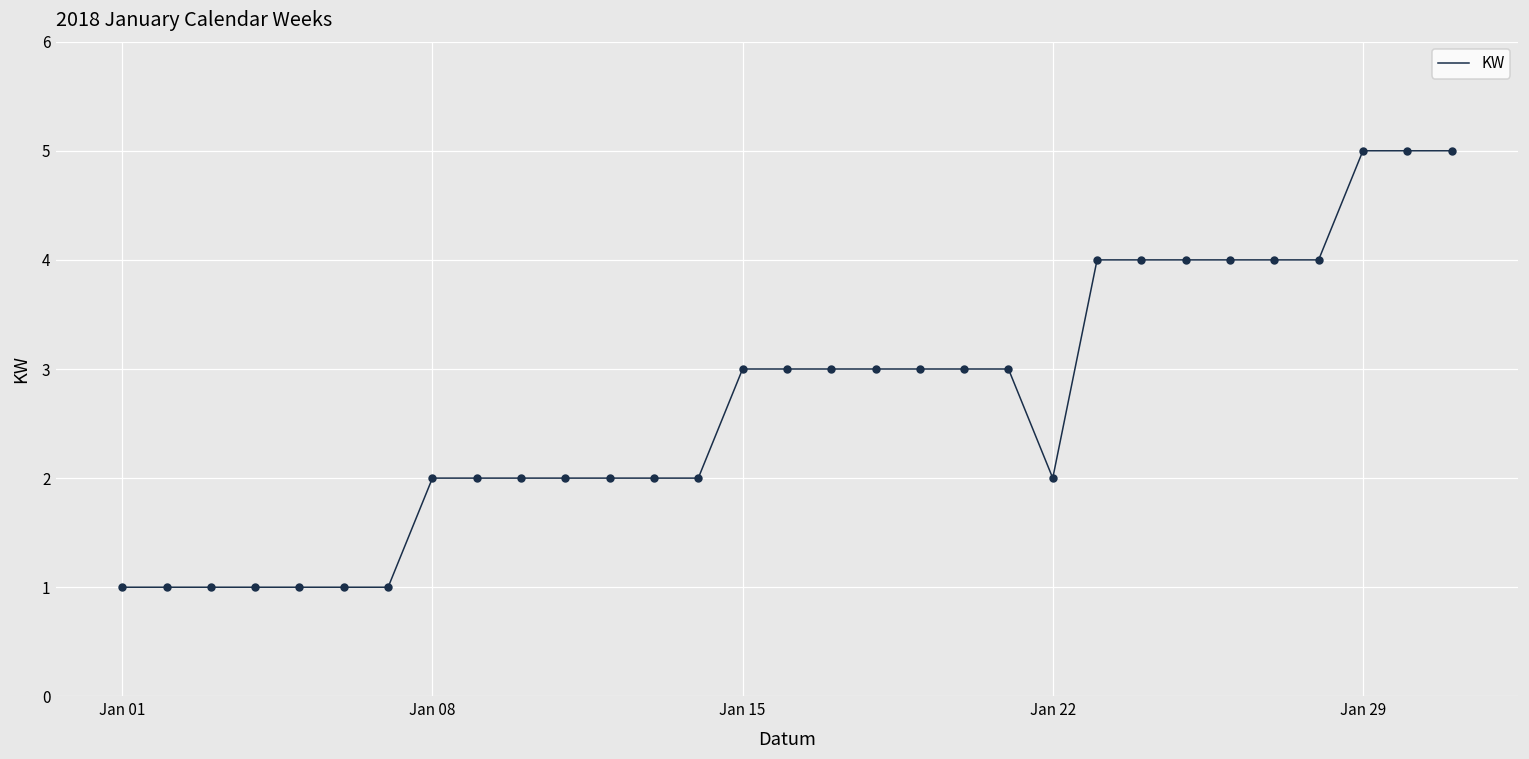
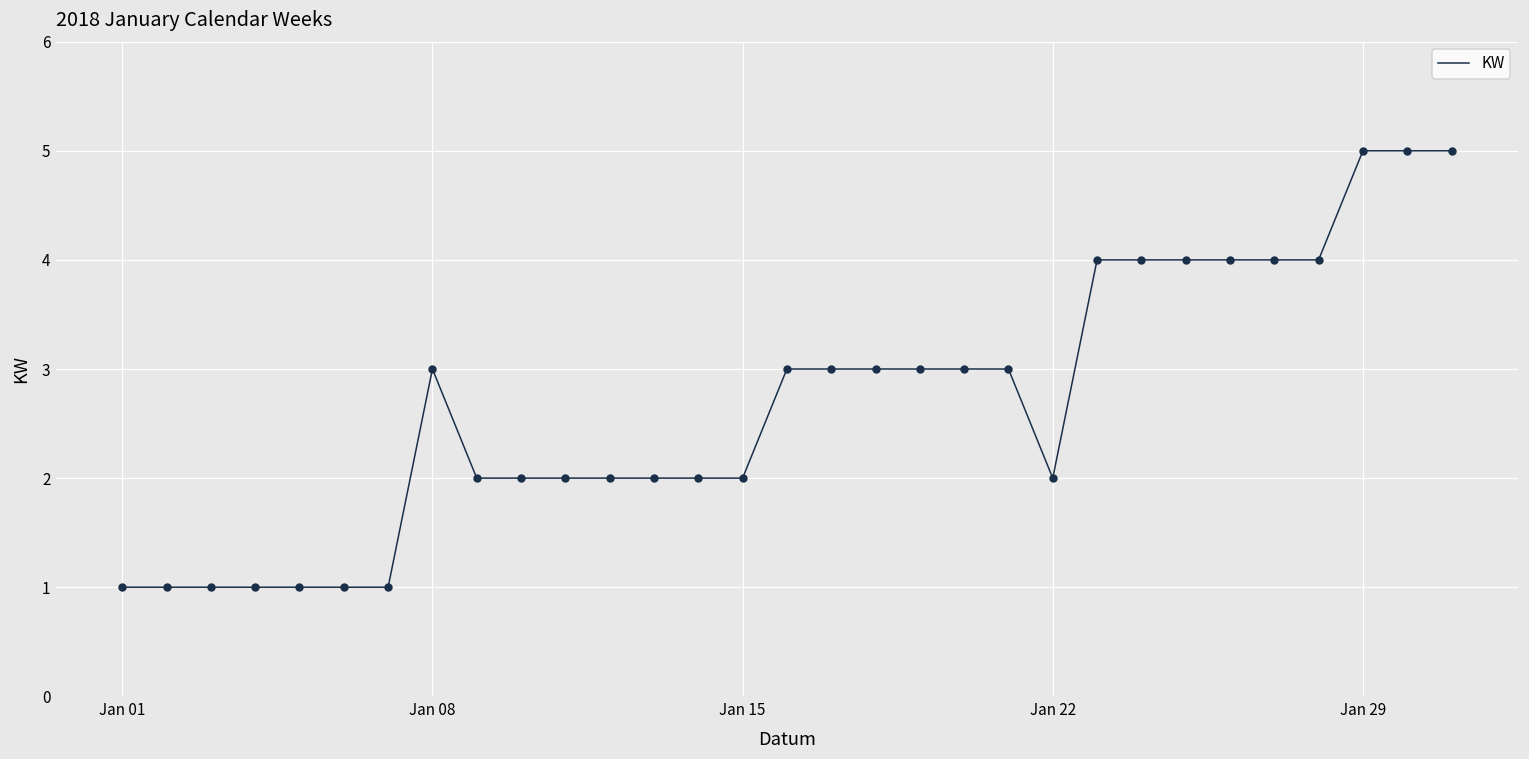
Jan 08: 2 -> 3
Jan 15: 3 -> 2
